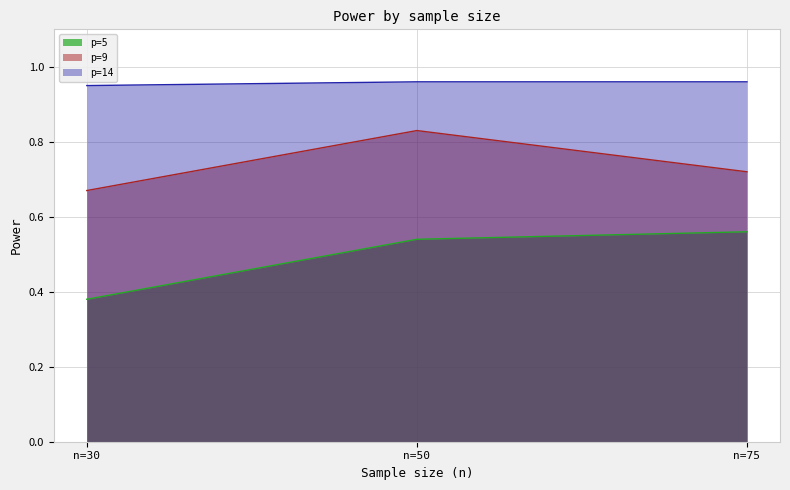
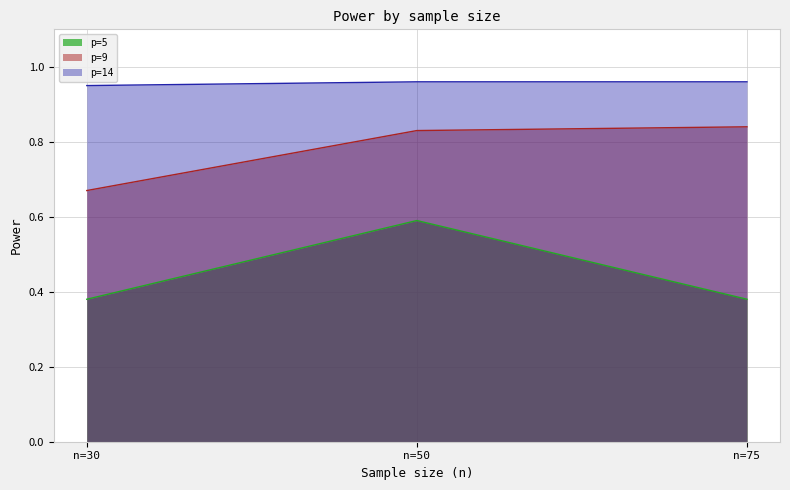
p=5, n=50: 0.54 -> 0.59
p=5, n=75: 0.56 -> 0.38
p=9, n=75: 0.72 -> 0.84
